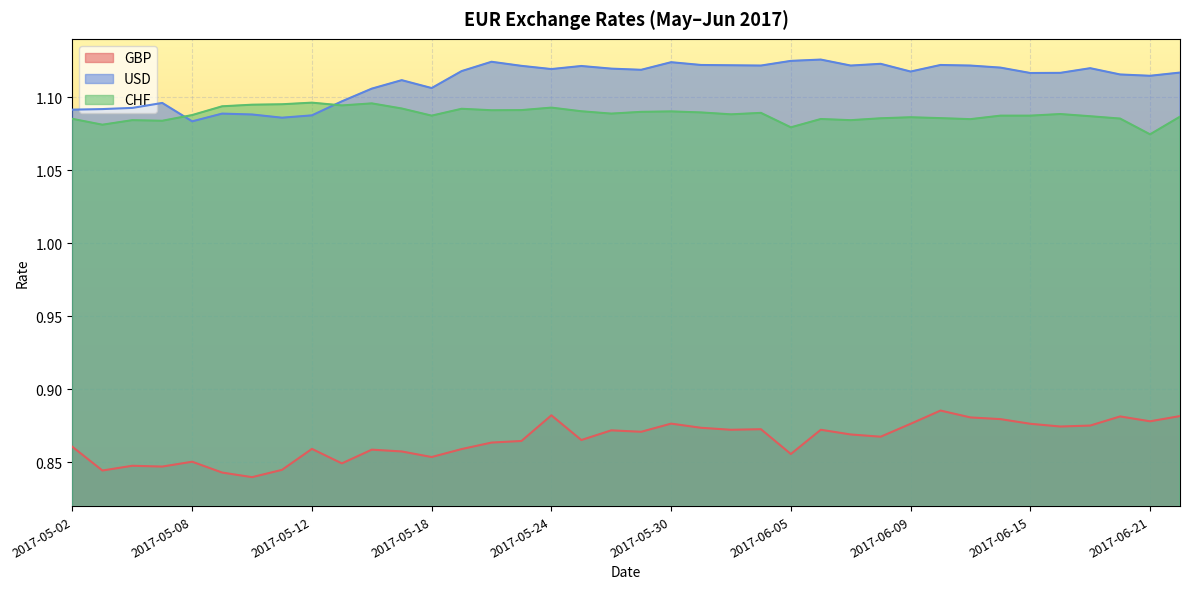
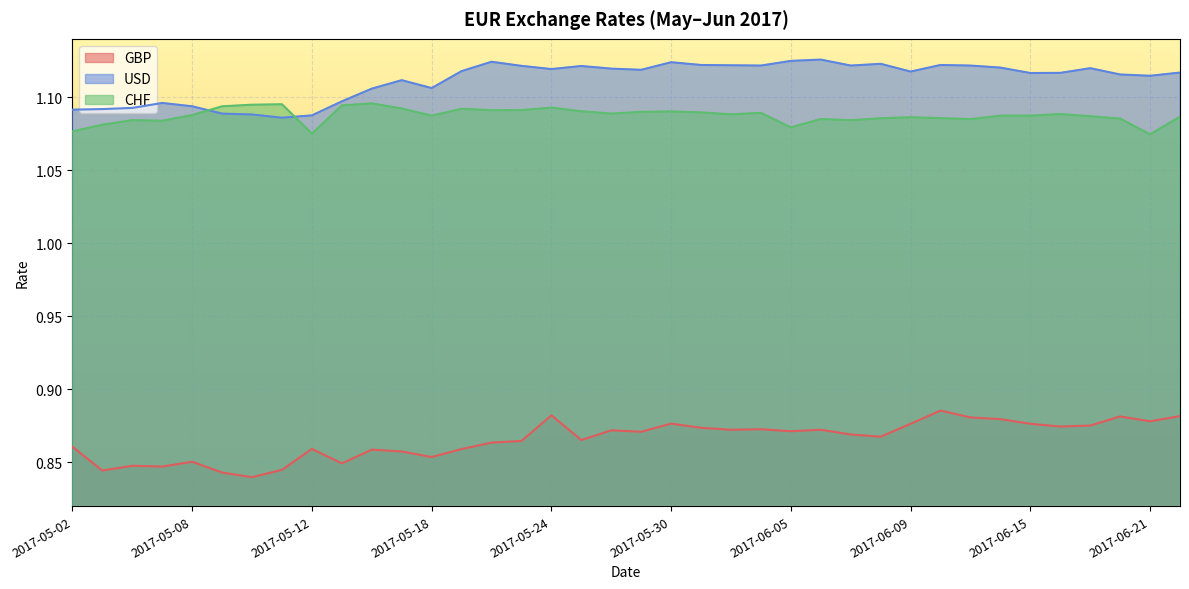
CHF, 2017-05-02: 1.085 -> 1.077
USD, 2017-05-08: 1.084 -> 1.094
CHF, 2017-05-12: 1.096 -> 1.075
GBP, 2017-06-05: 0.856 -> 0.871
